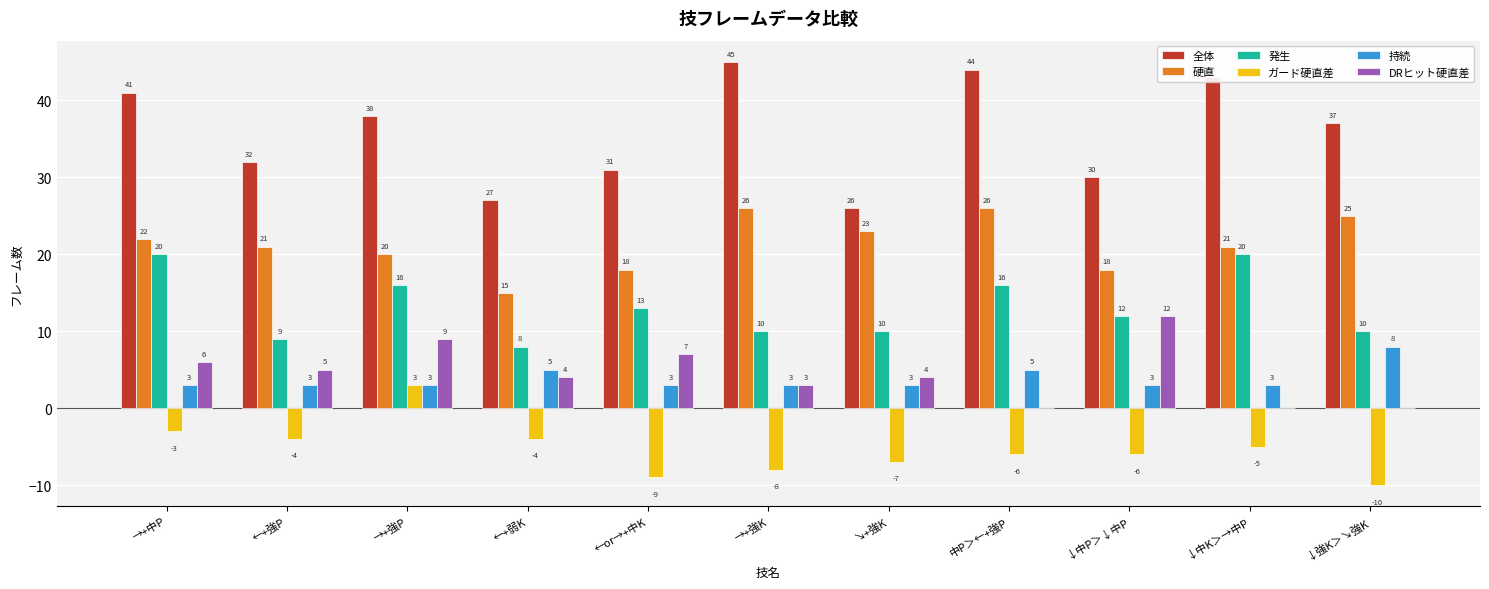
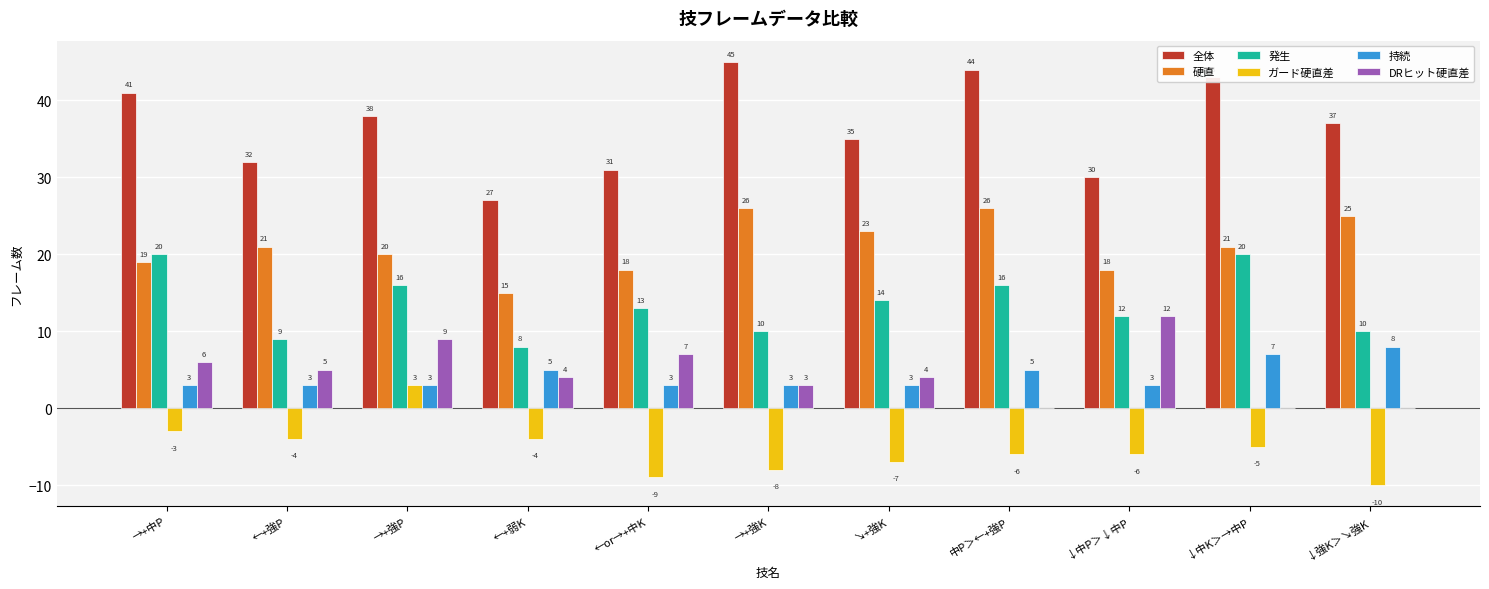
硬直, →+中P: 22 -> 19
全体, ↘+強K: 26 -> 35
発生, ↘+強K: 10 -> 14
持続, ↓中K＞→中P: 3 -> 7
